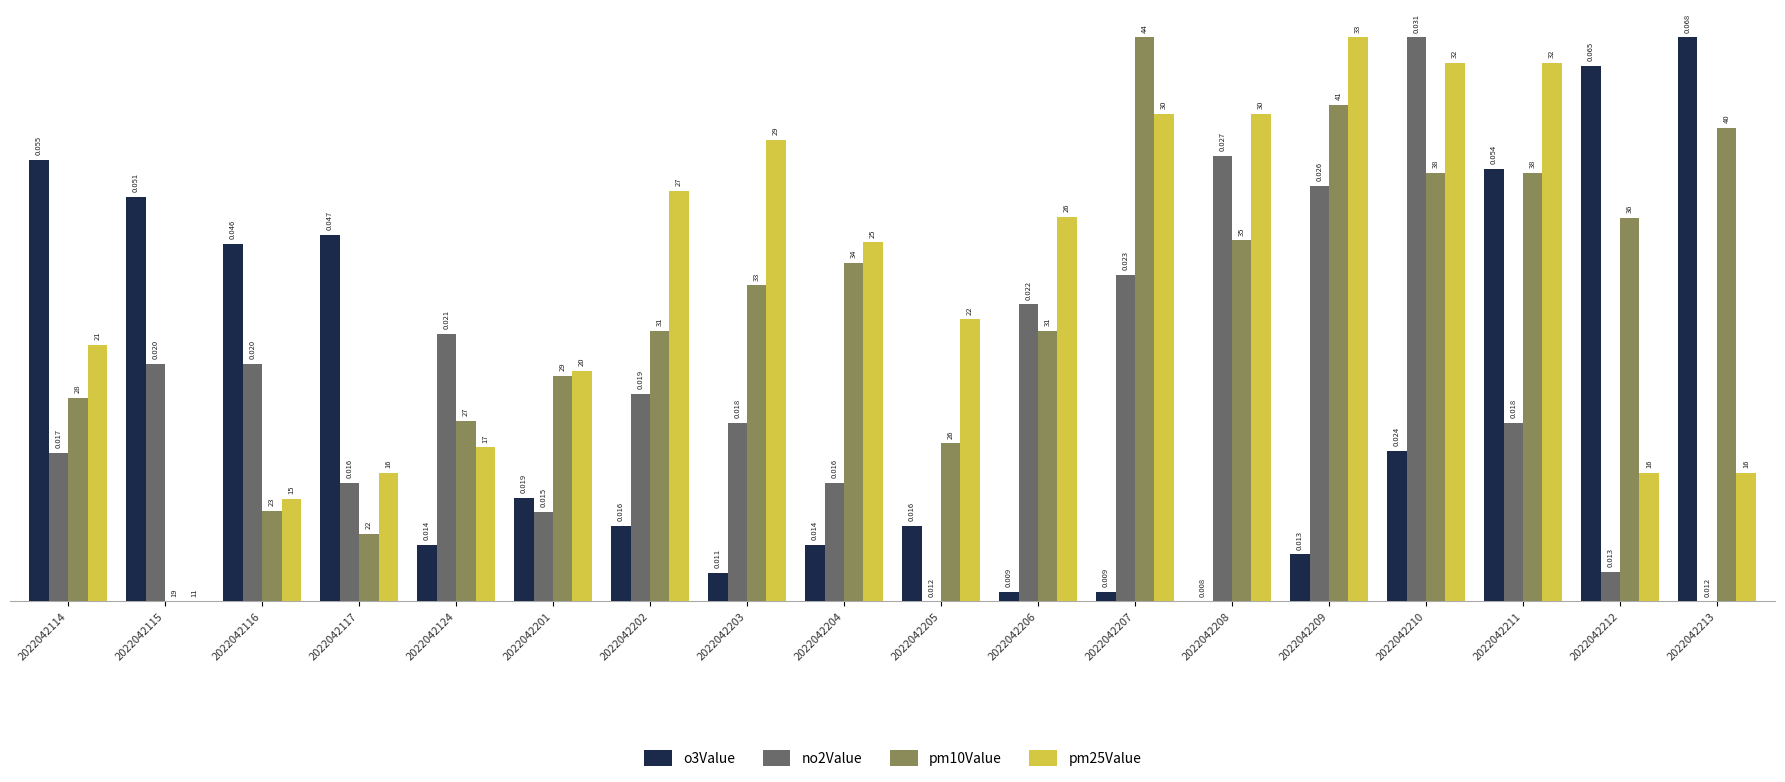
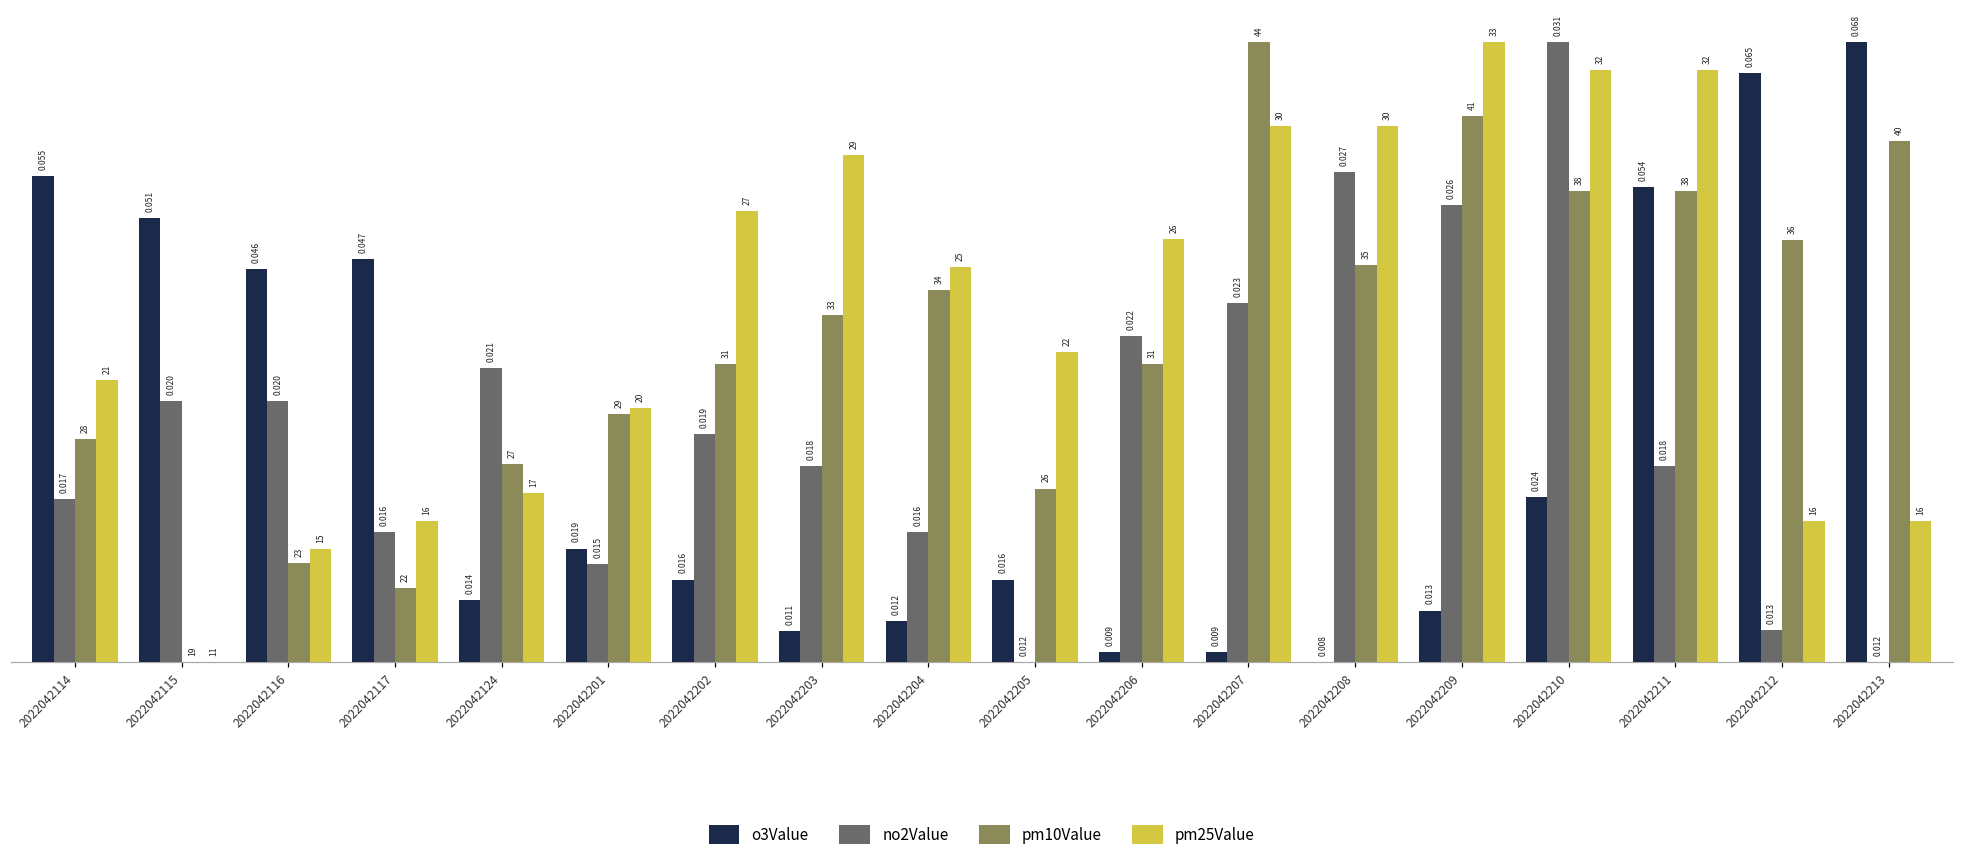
o3Value, 2022042204: 0.014 -> 0.012
